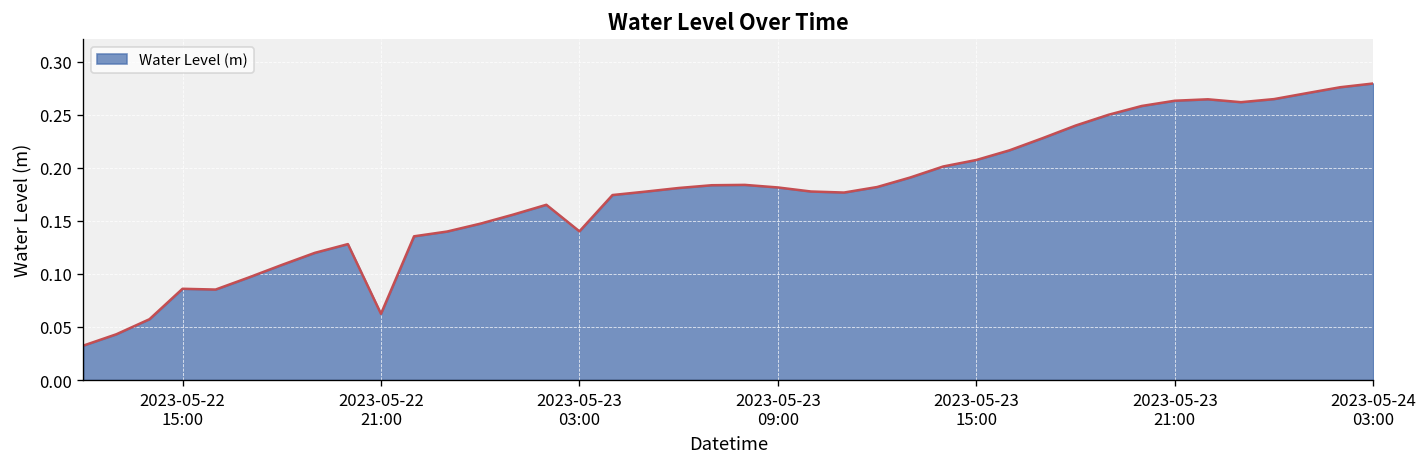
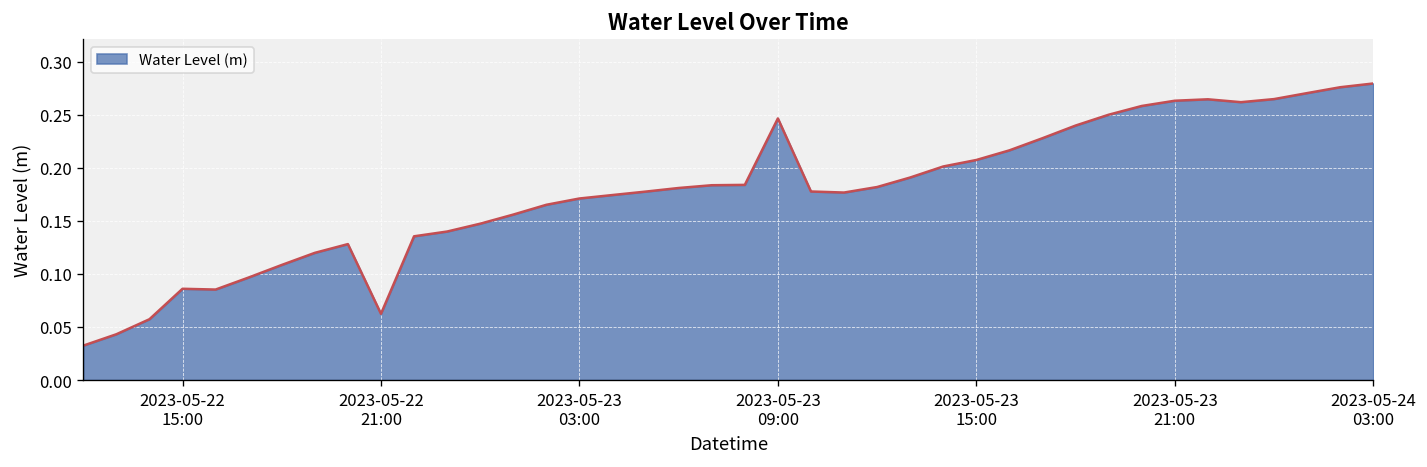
2023-05-23 03:00: 0.14 -> 0.17
2023-05-23 09:00: 0.18 -> 0.25
